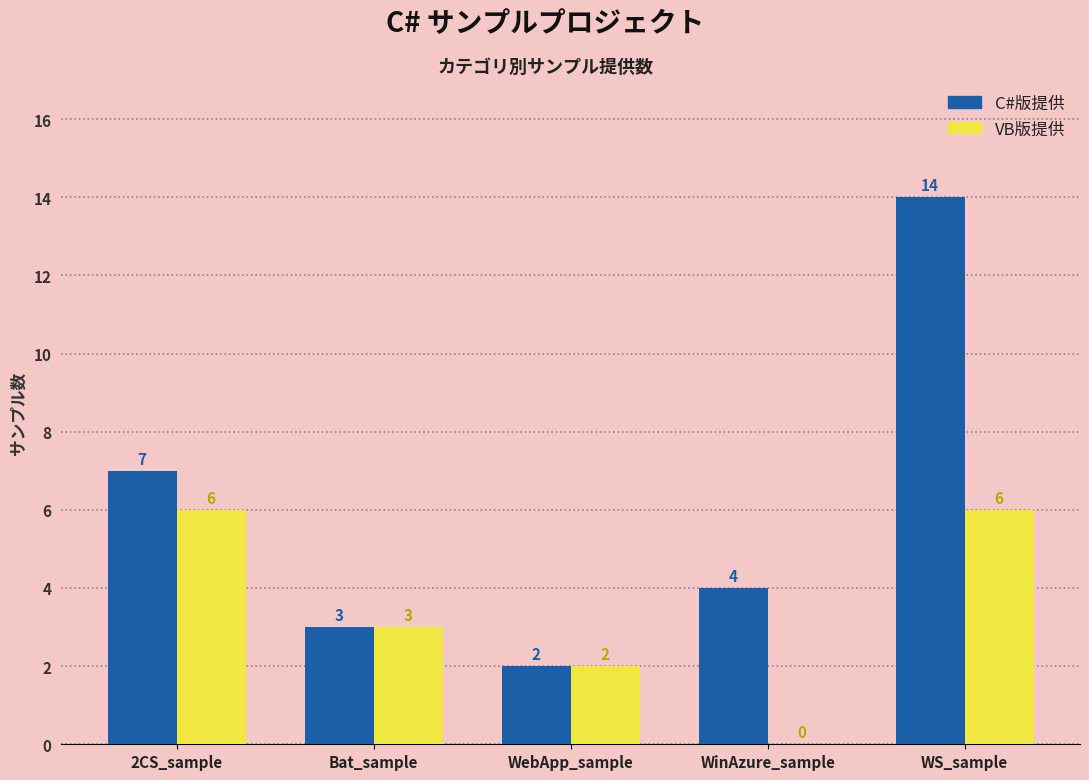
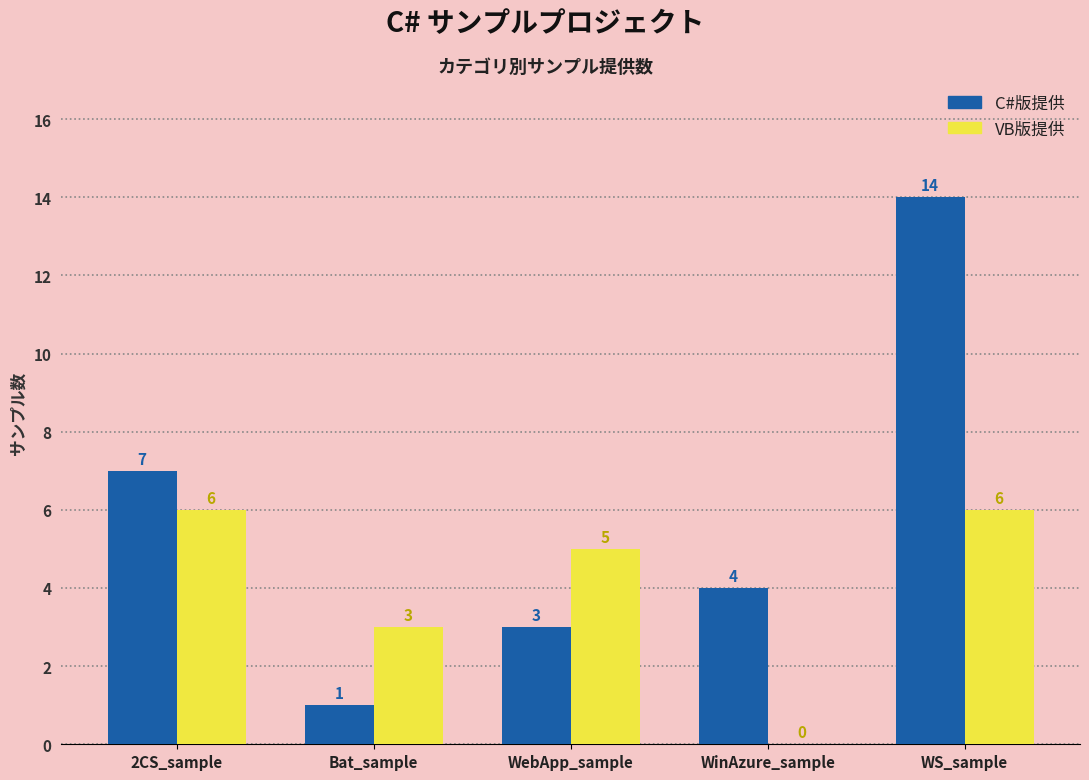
C#版提供, Bat_sample: 3 -> 1
C#版提供, WebApp_sample: 2 -> 3
VB版提供, WebApp_sample: 2 -> 5
